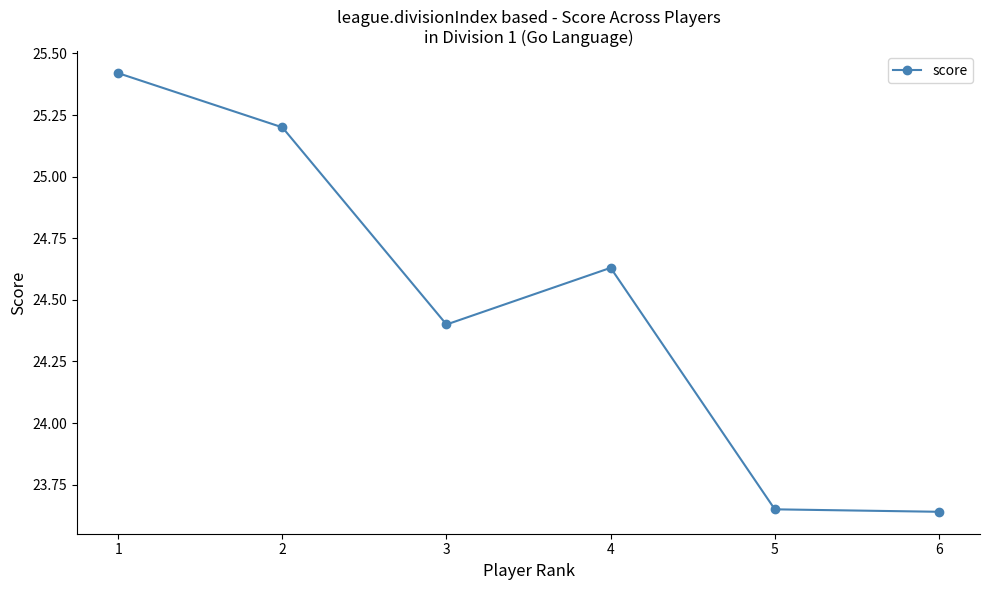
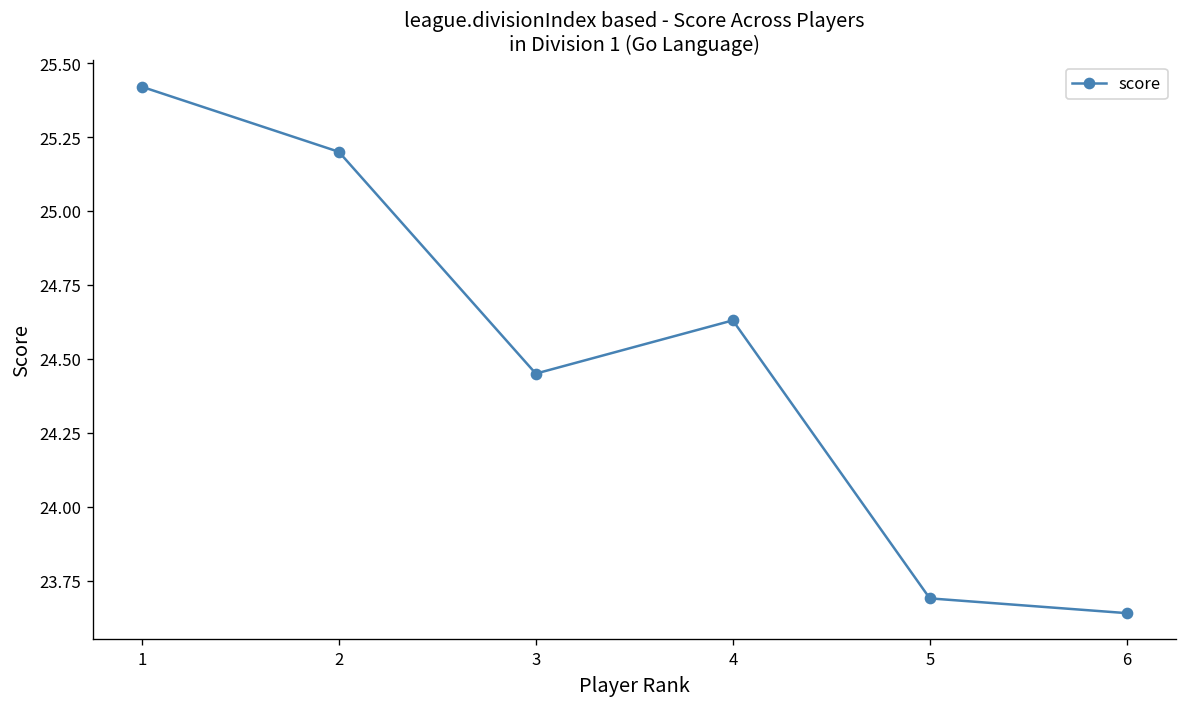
3: 24.40 -> 24.45
5: 23.65 -> 23.69
